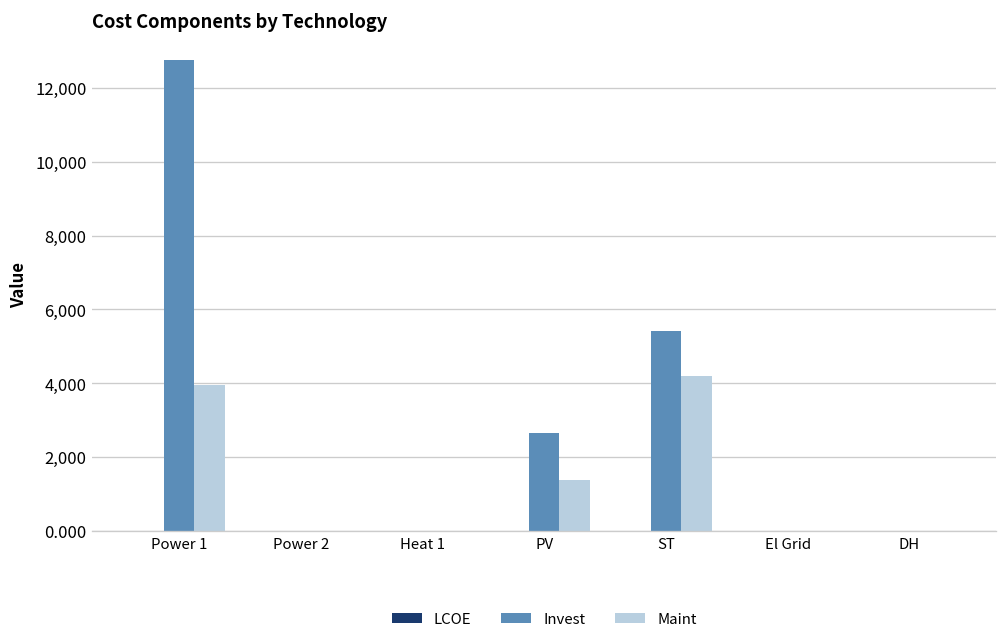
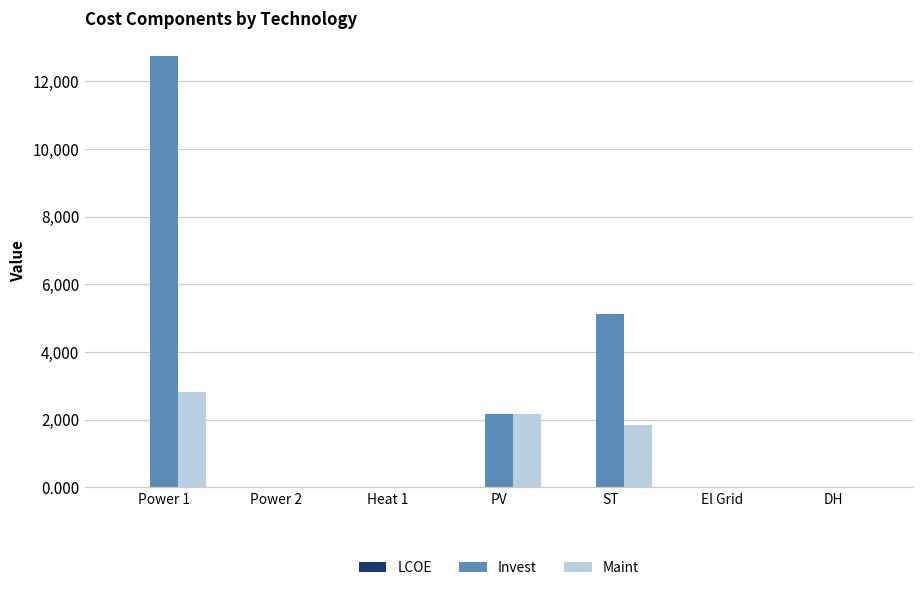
Maint, Power 1: 3,900 -> 2,800
Invest, PV: 2,700 -> 2,200
Maint, PV: 1,400 -> 2,200
Invest, ST: 5,400 -> 5,100
Maint, ST: 4,200 -> 1,800
